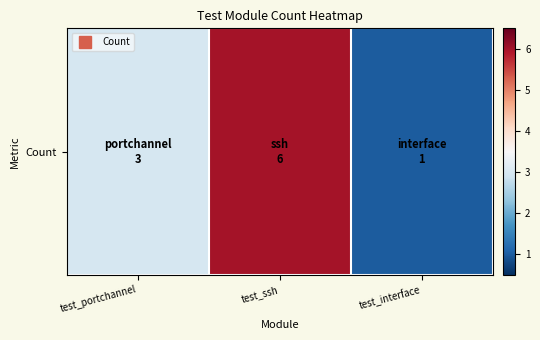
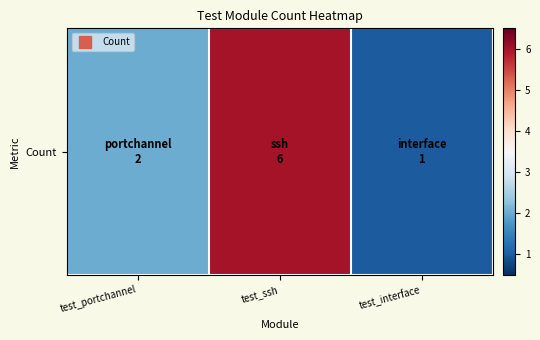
Count, test_portchannel: 3 -> 2
